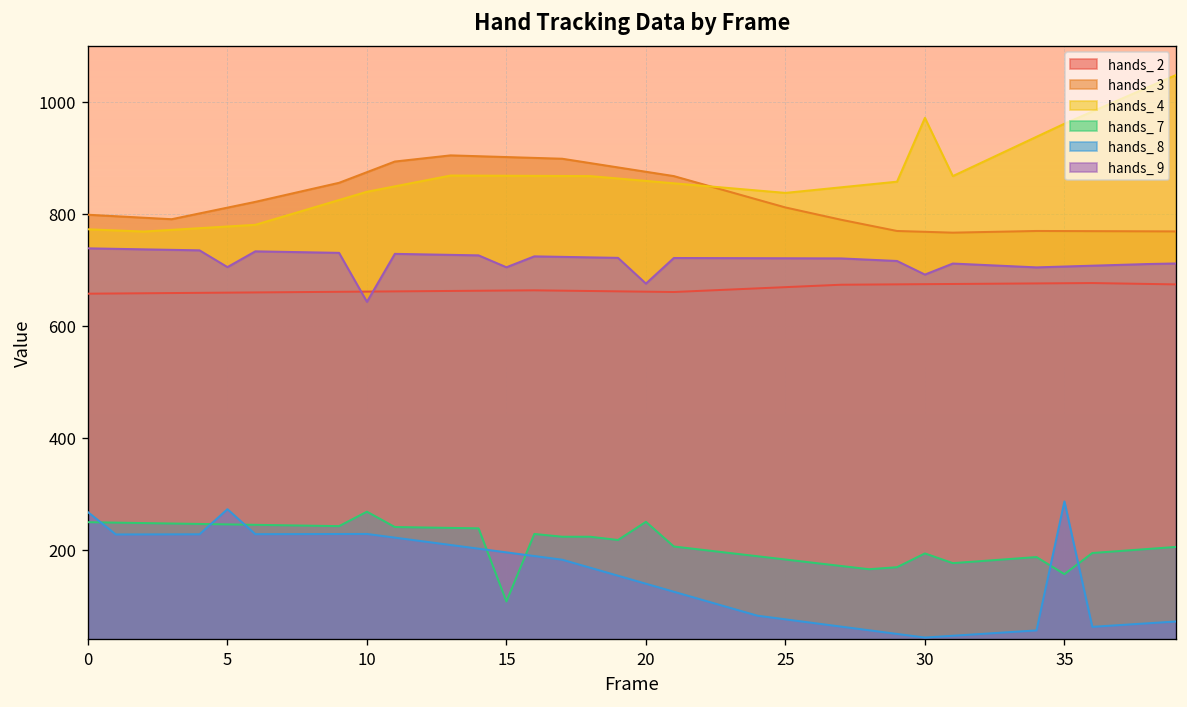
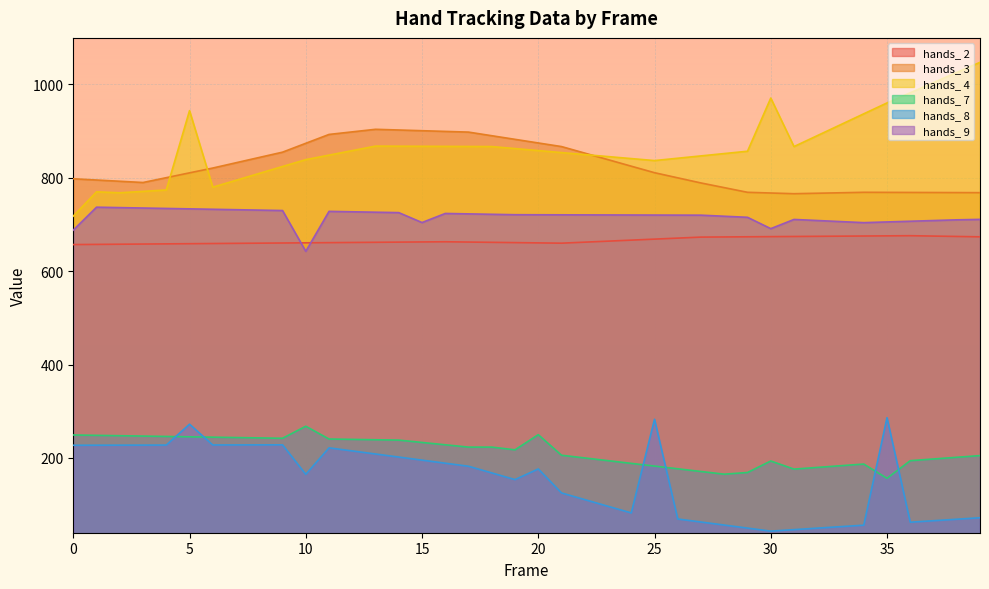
hands_ 4, 0: 770 -> 720
hands_ 8, 0: 270 -> 230
hands_ 9, 0: 740 -> 690
hands_ 4, 5: 780 -> 940
hands_ 9, 5: 700 -> 730
hands_ 8, 10: 230 -> 160
hands_ 7, 15: 110 -> 230
hands_ 8, 20: 140 -> 180
hands_ 9, 20: 680 -> 720
hands_ 8, 25: 80 -> 280
